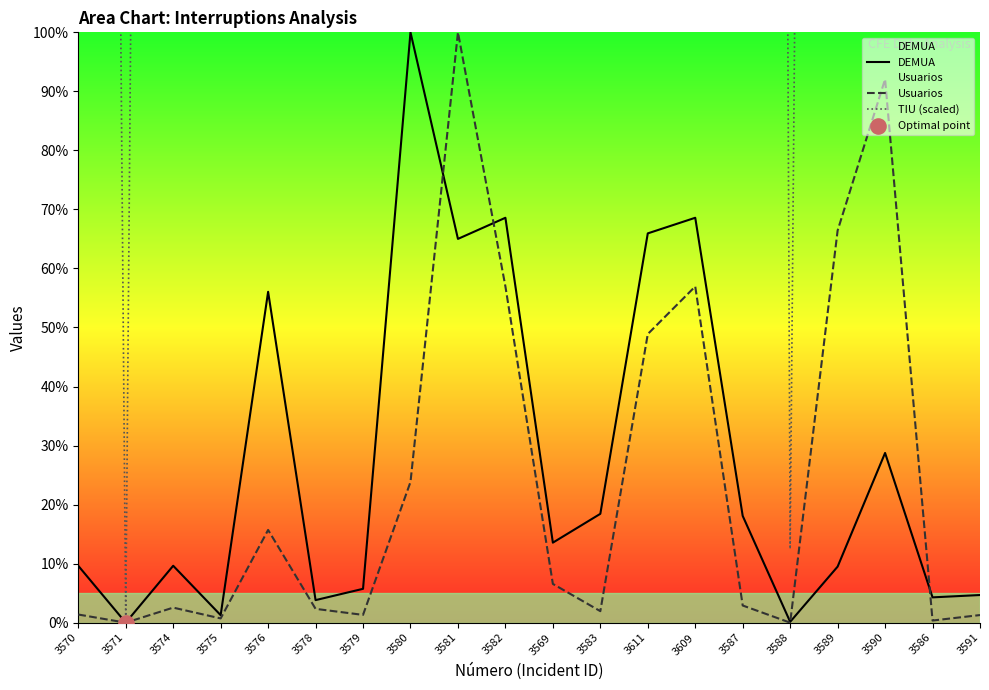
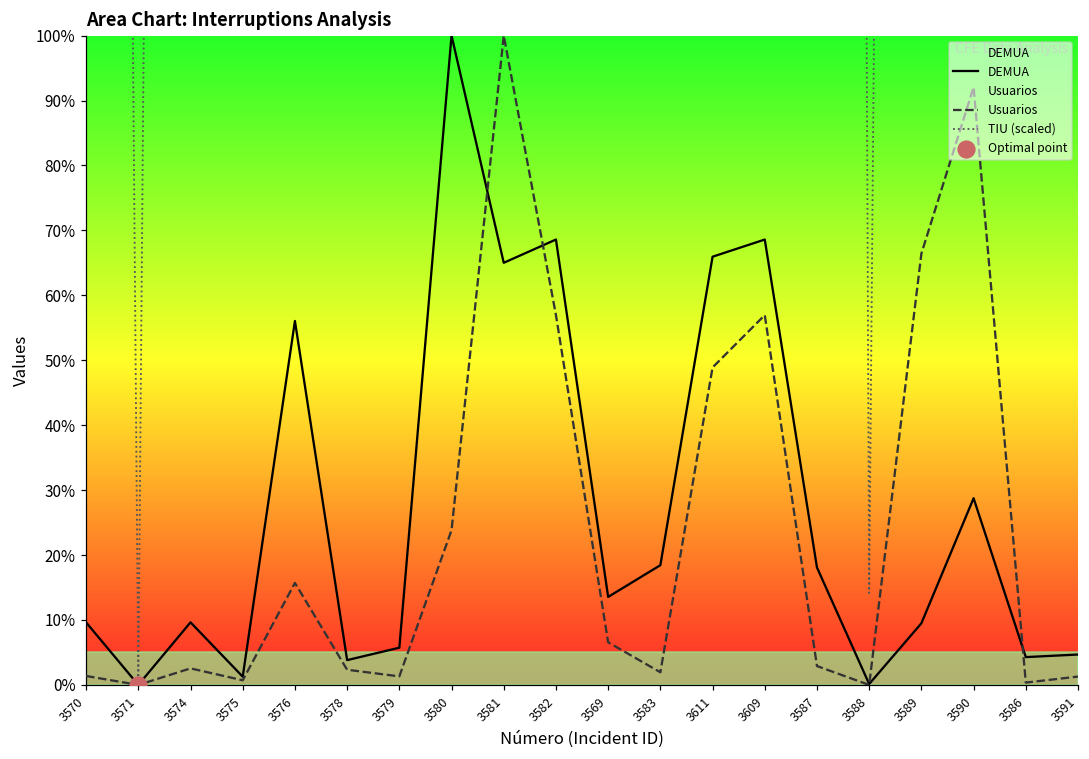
TIU (scaled), 3588: 12% -> 14%
